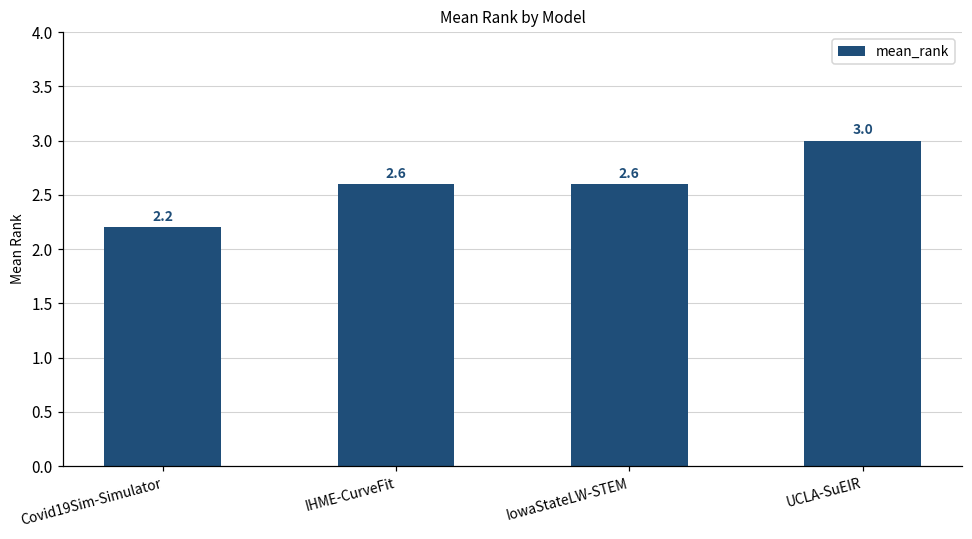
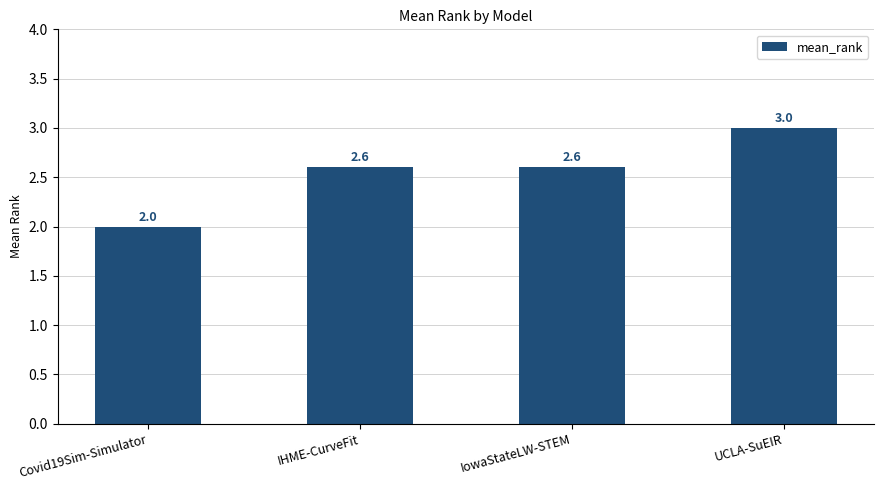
Covid19Sim-Simulator: 2.2 -> 2.0
